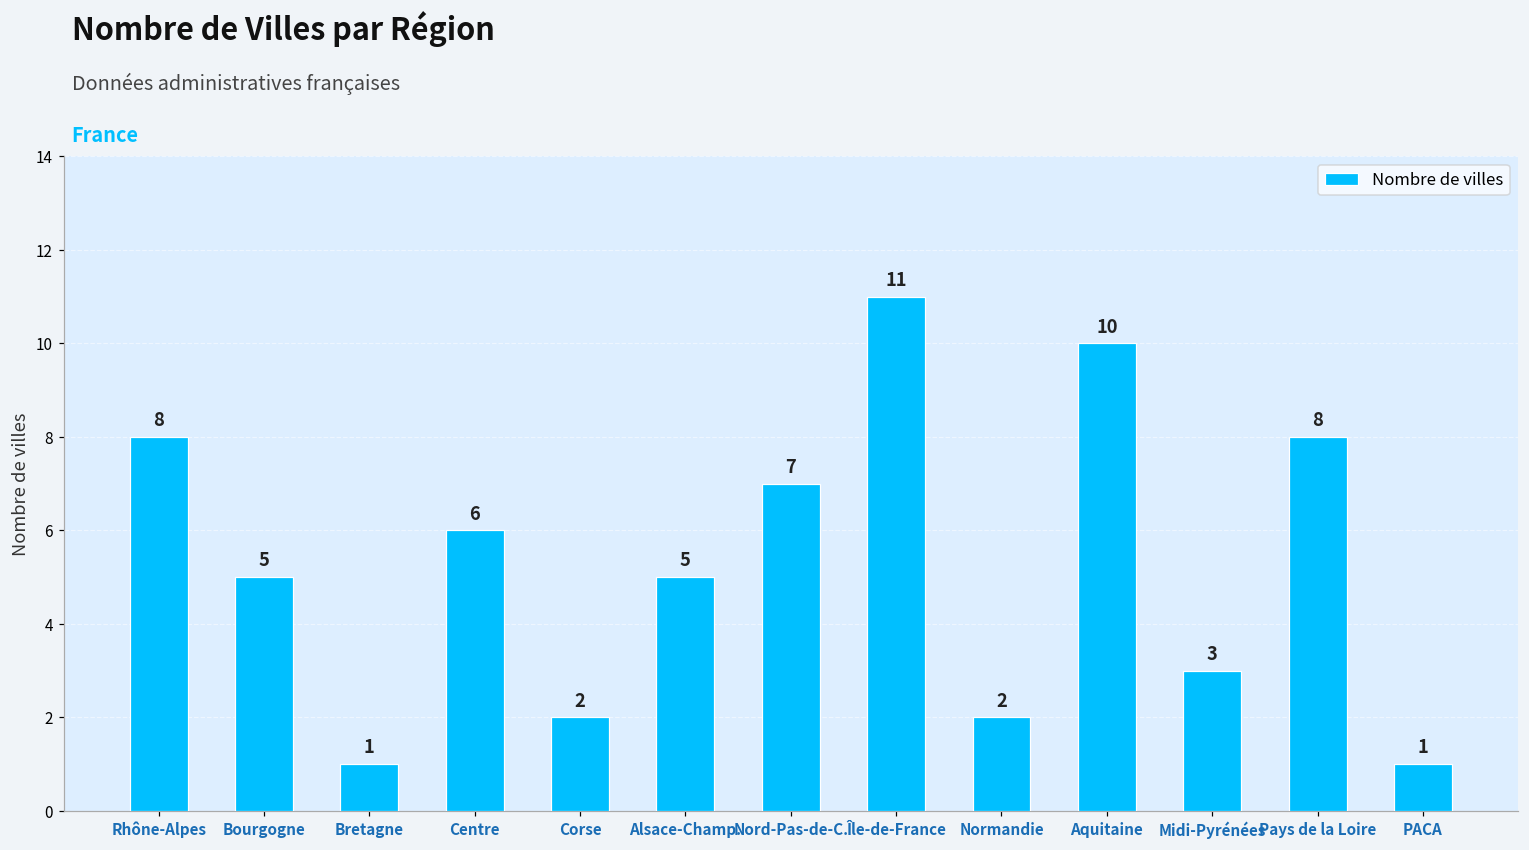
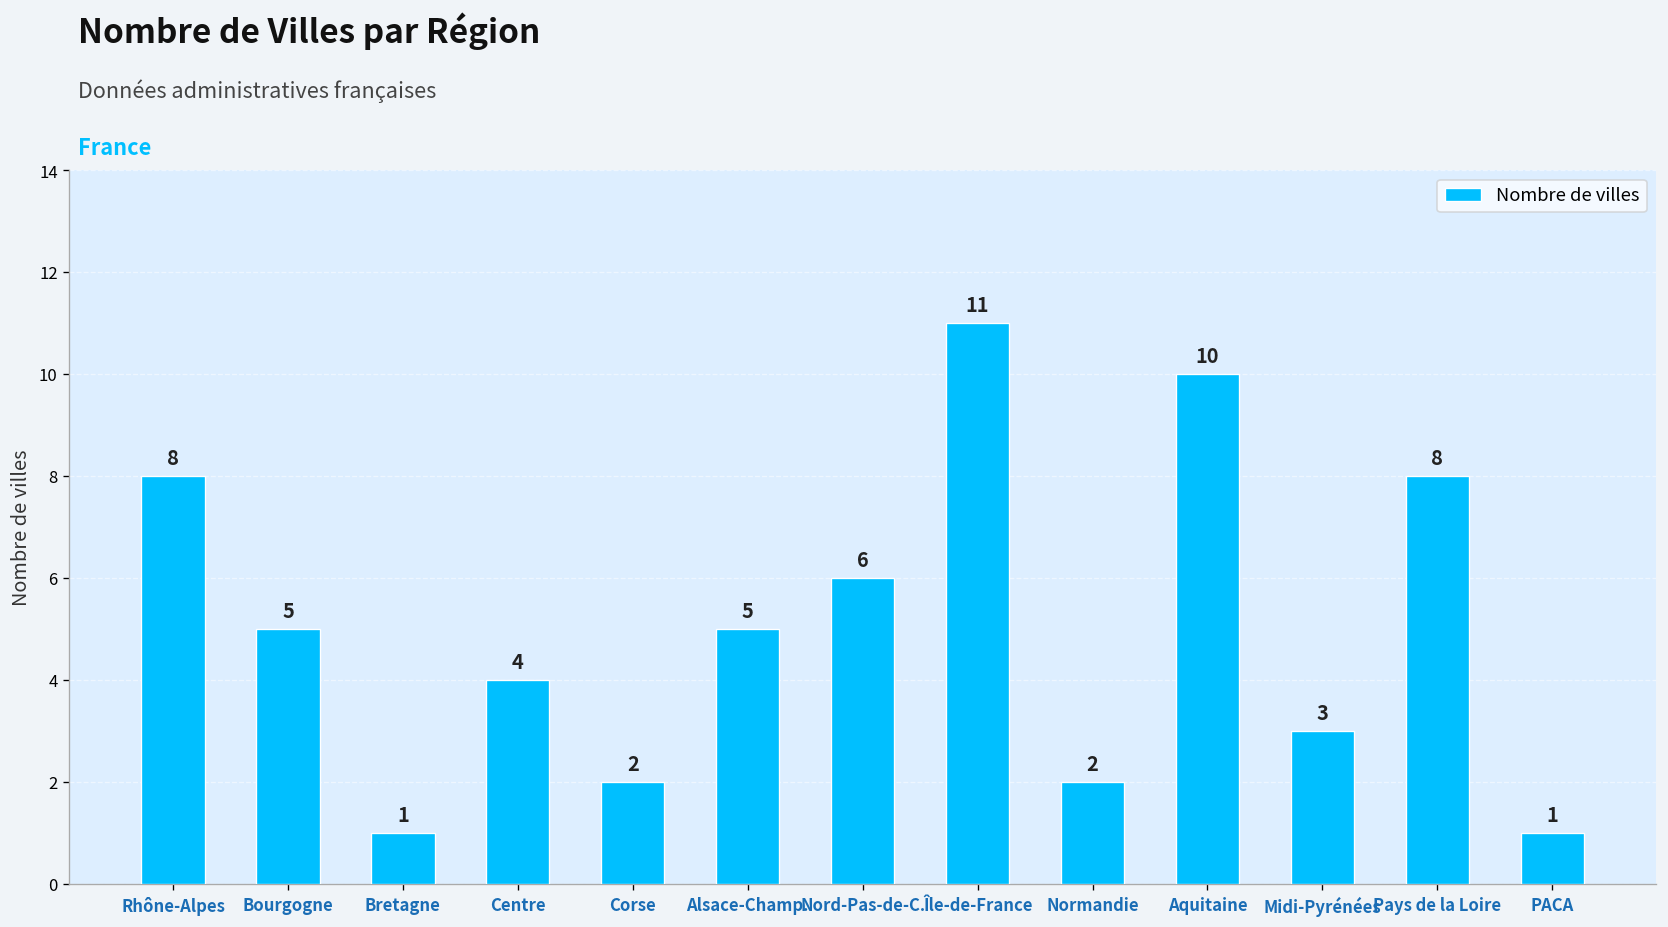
Centre: 6 -> 4
Nord-Pas-de-C.: 7 -> 6
